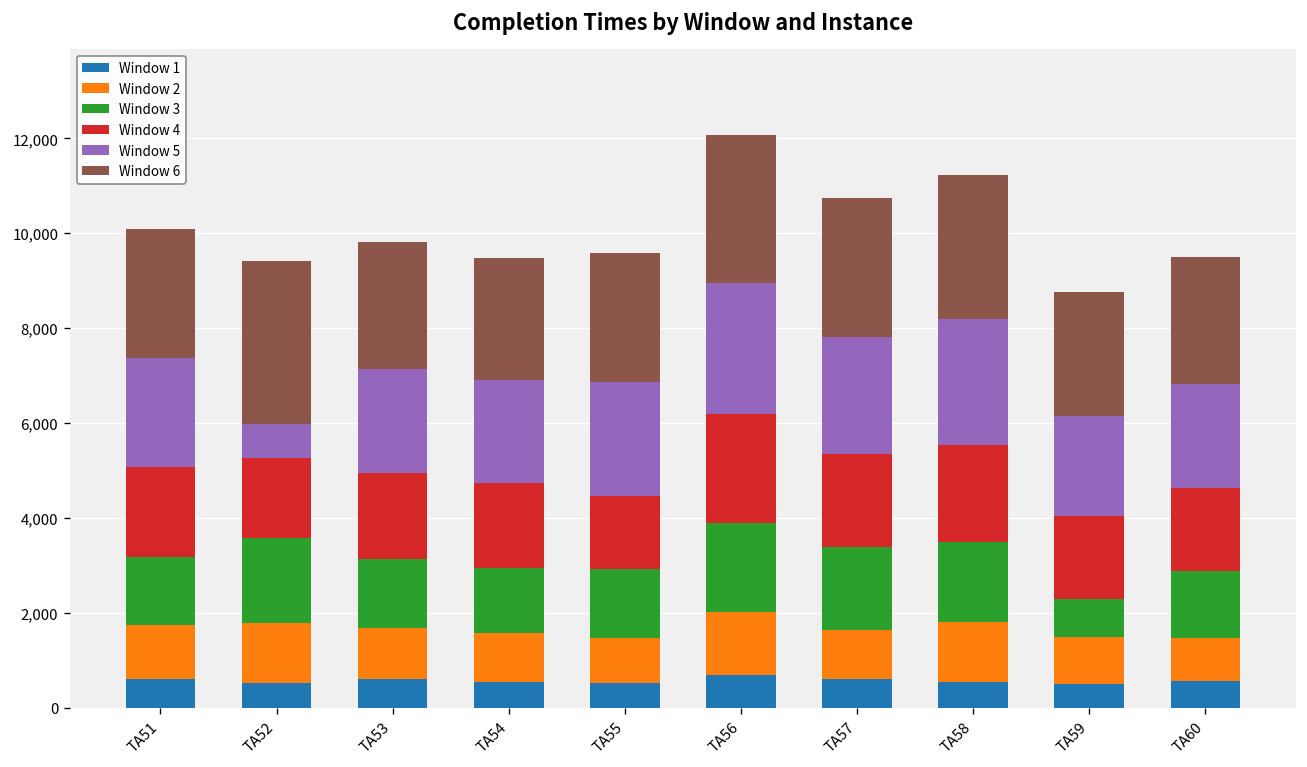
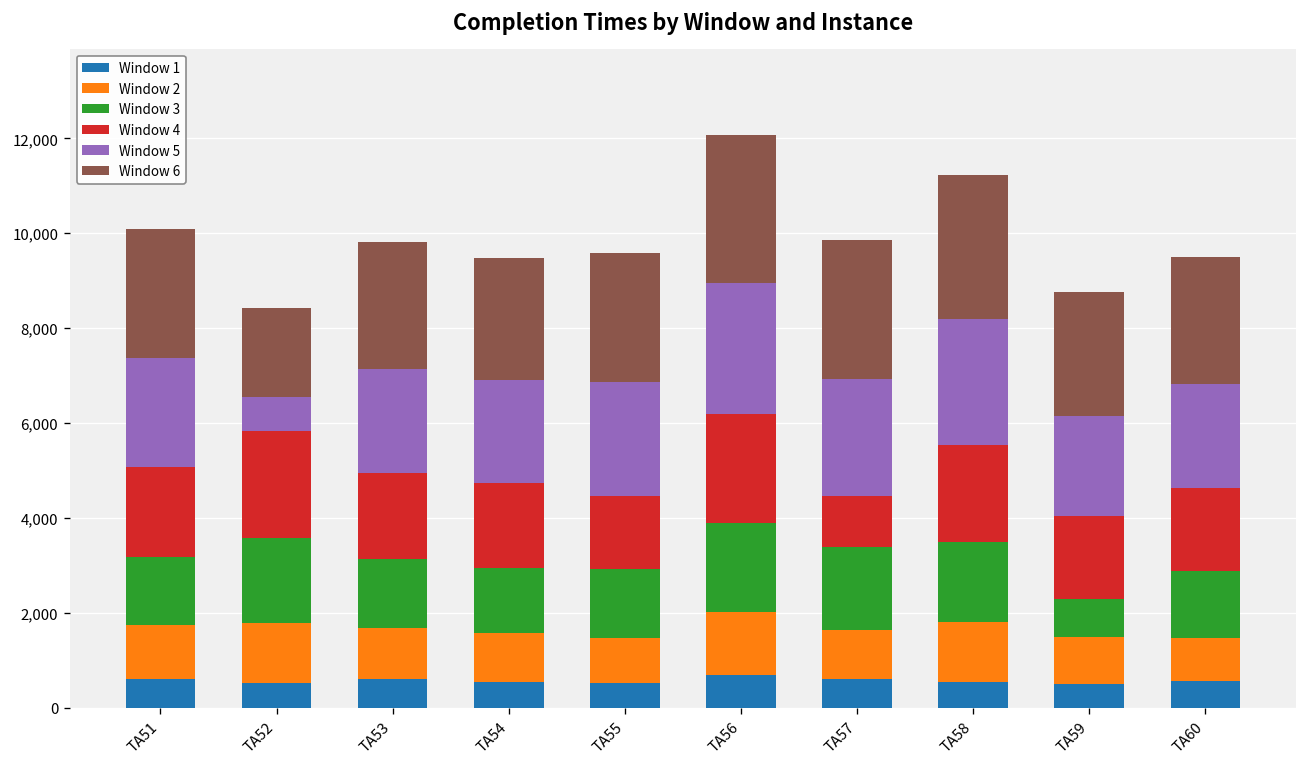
Window 4, TA52: 1,700 -> 2,300
Window 6, TA52: 3,400 -> 1,900
Window 4, TA57: 1,900 -> 1,100
